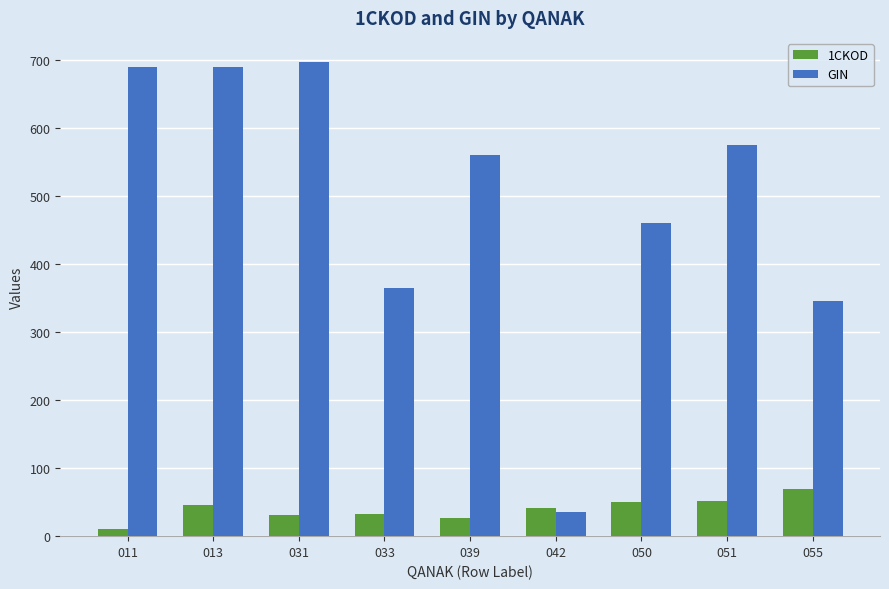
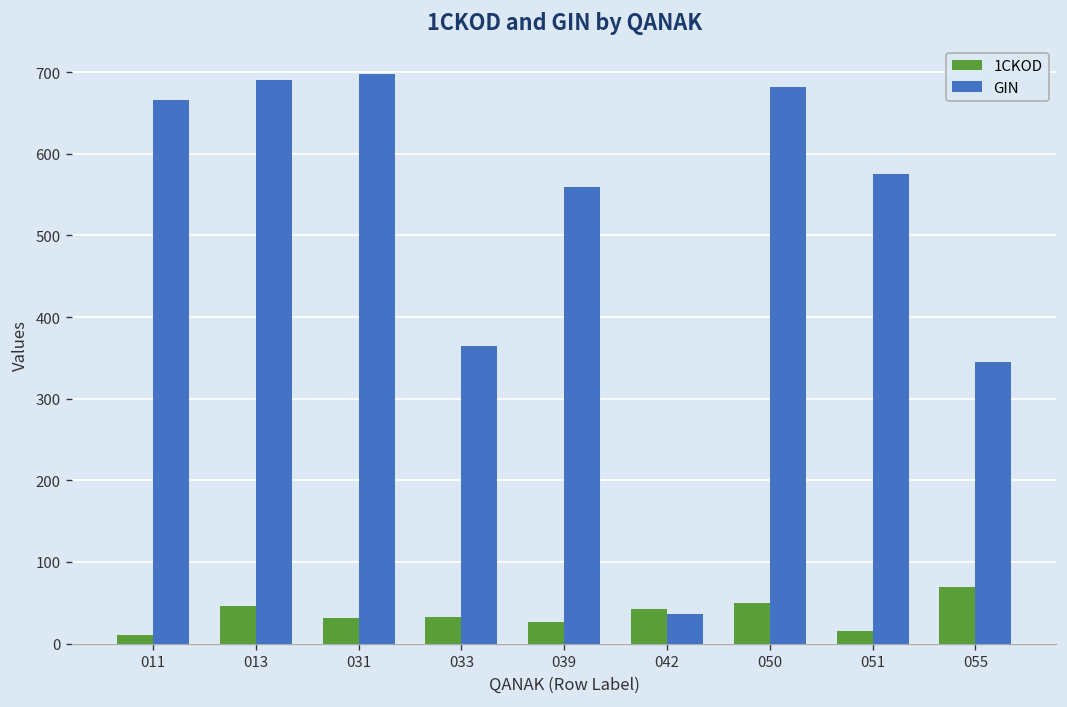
GIN, 011: 690 -> 670
GIN, 050: 460 -> 680
1CKOD, 051: 50 -> 20
